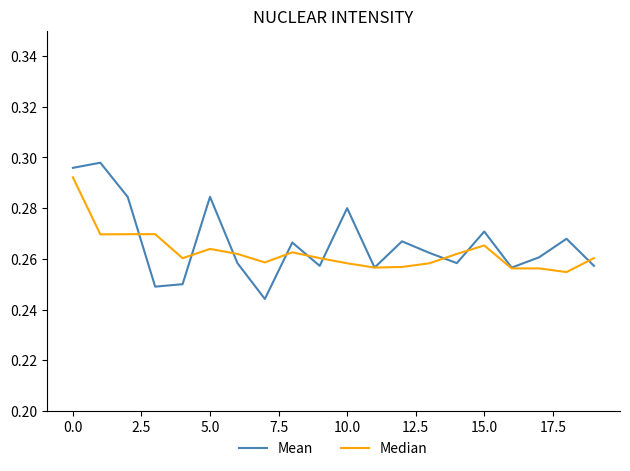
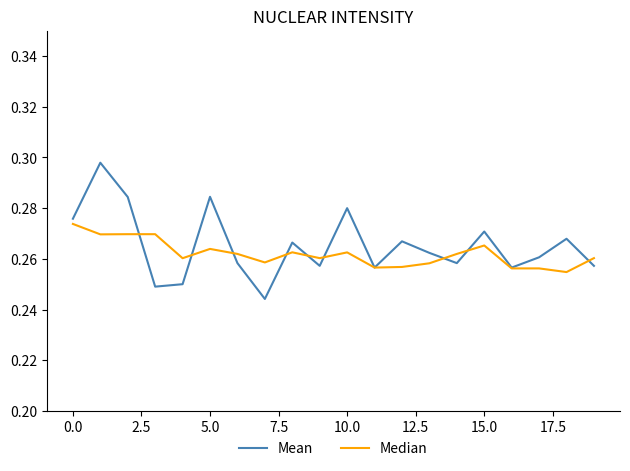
Mean, 0.0: 0.296 -> 0.276
Median, 0.0: 0.292 -> 0.274
Median, 10.0: 0.258 -> 0.263
